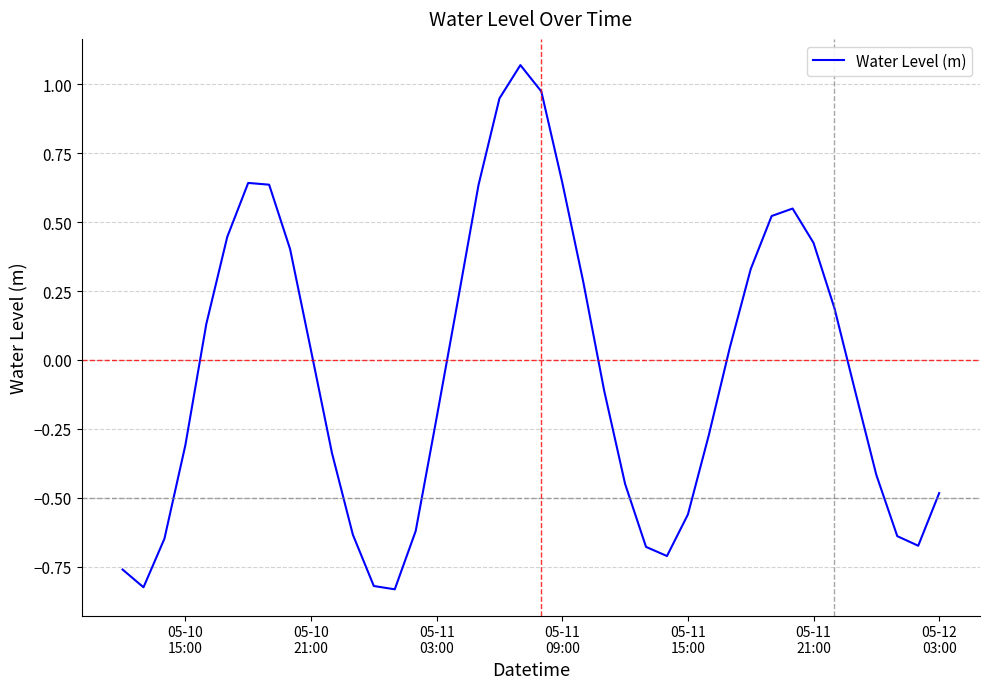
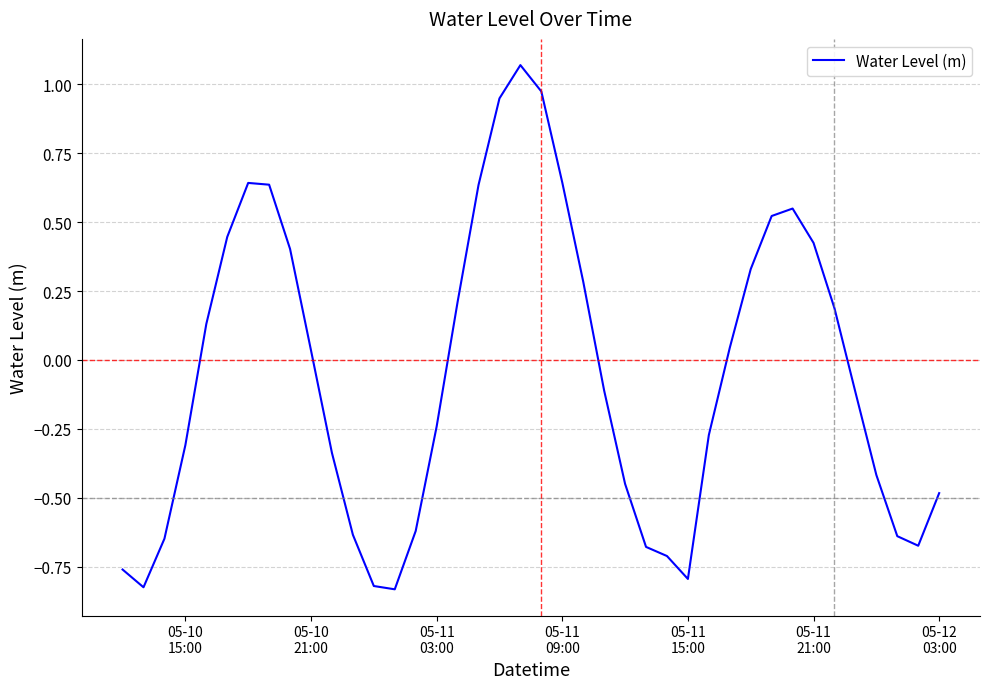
05-11 03:00: -0.21 -> -0.24
05-11 15:00: -0.56 -> -0.79
